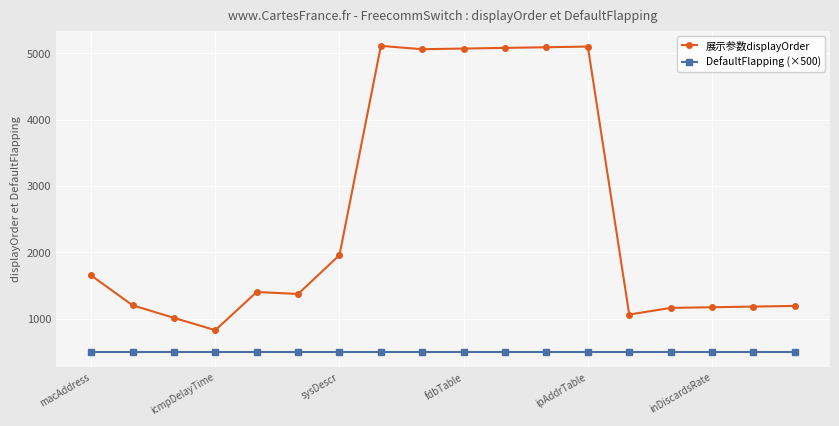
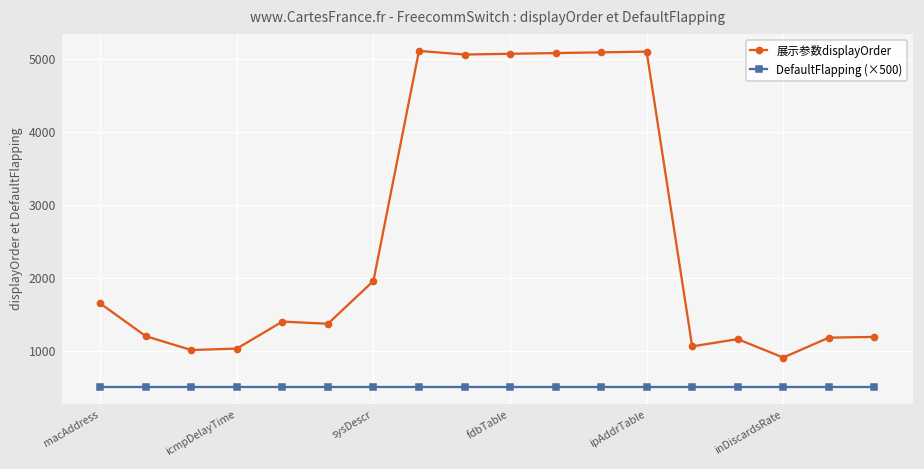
展示参数displayOrder, icmpDelayTime: 800 -> 1000
展示参数displayOrder, inDiscardsRate: 1200 -> 900
